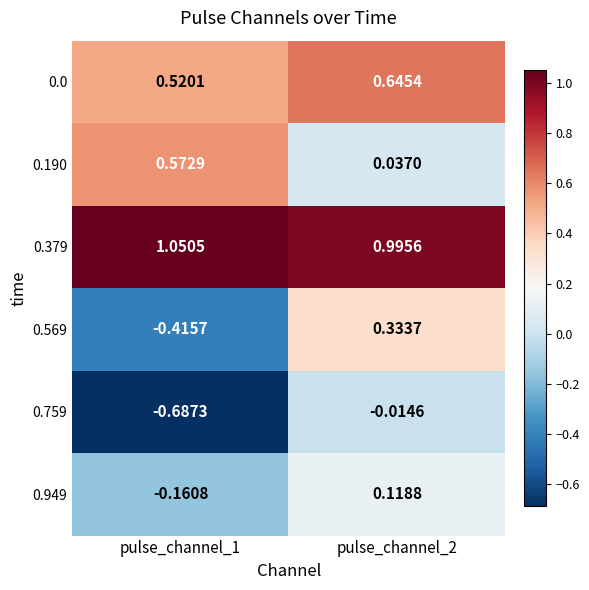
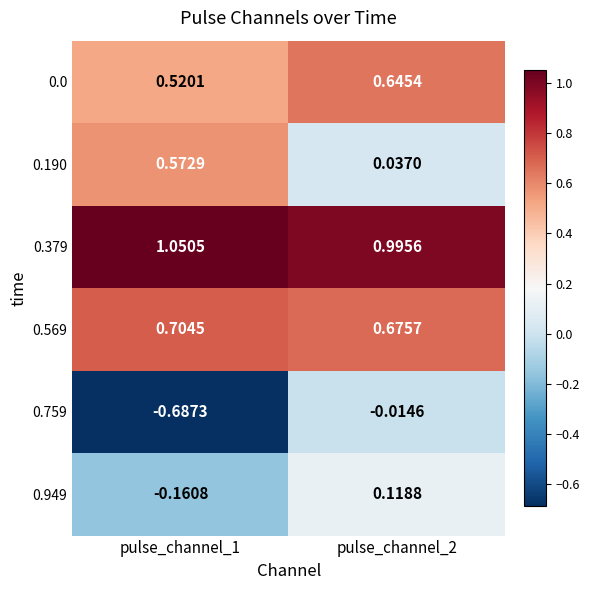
0.569, pulse_channel_1: -0.4157 -> 0.7045
0.569, pulse_channel_2: 0.3337 -> 0.6757
